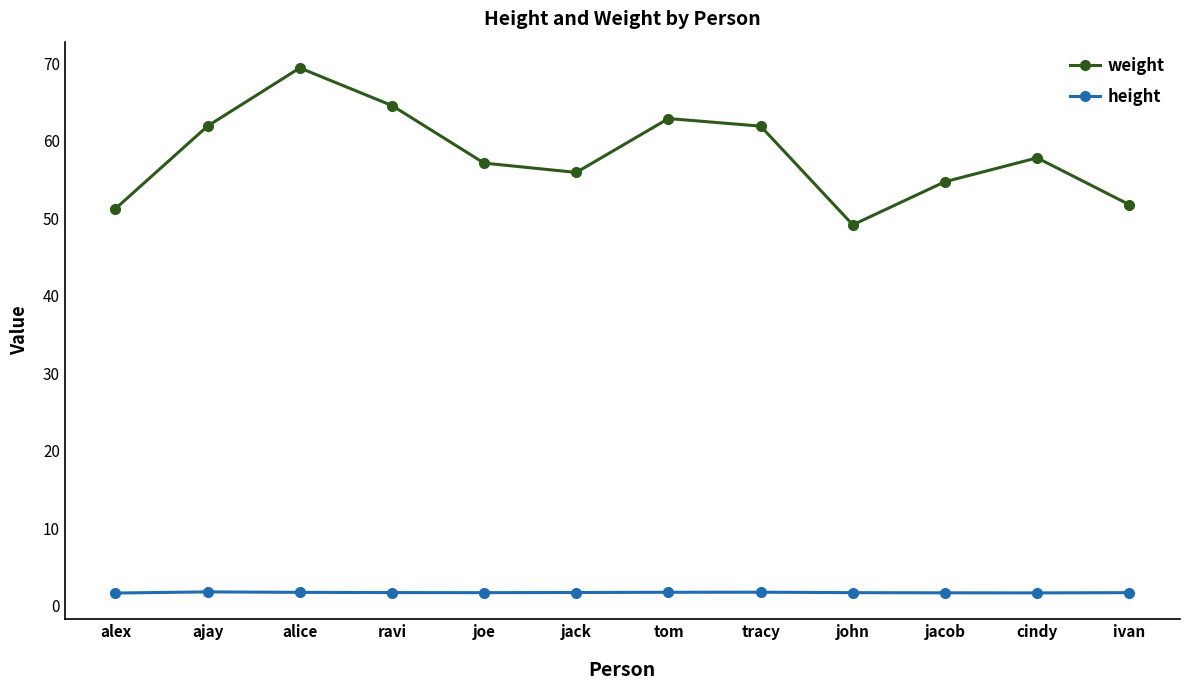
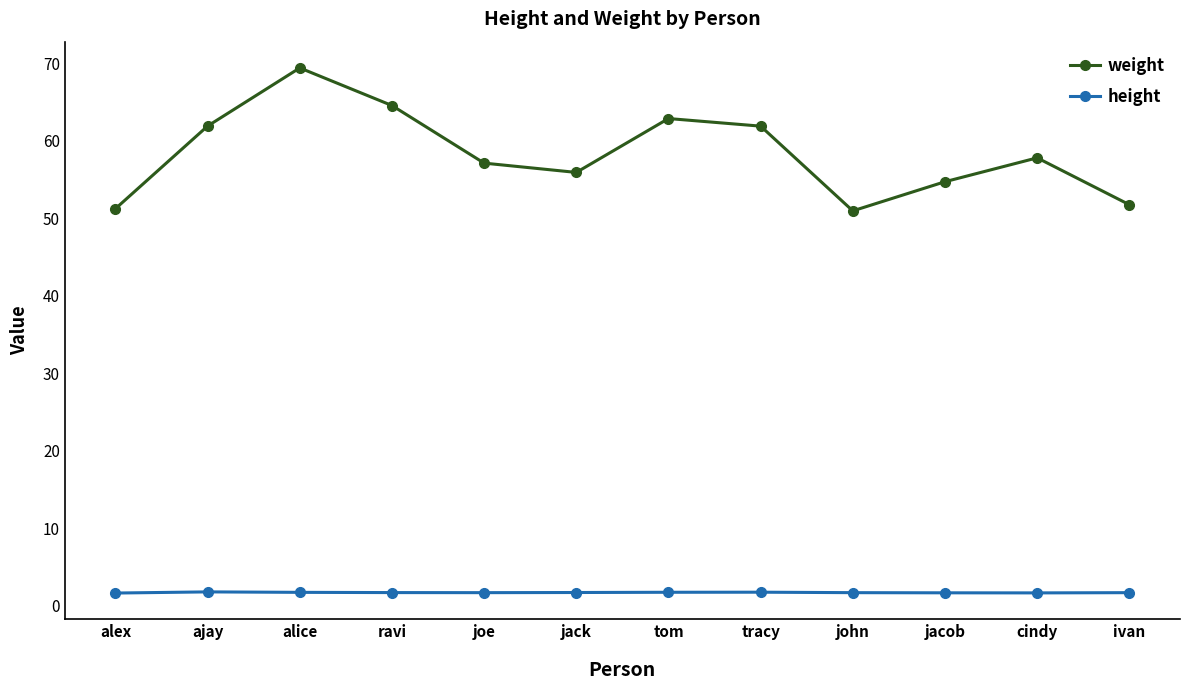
weight, john: 49 -> 51
